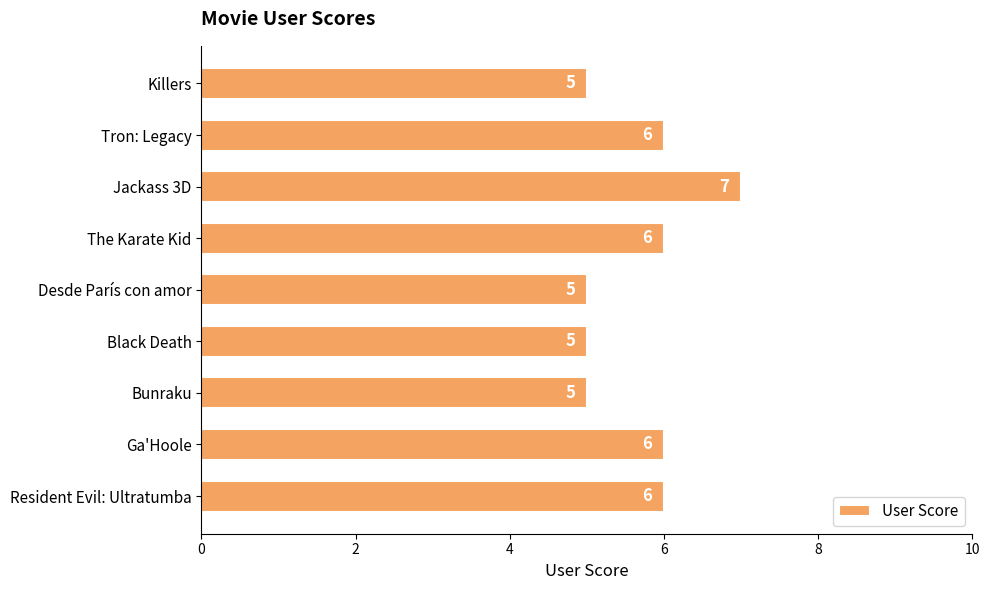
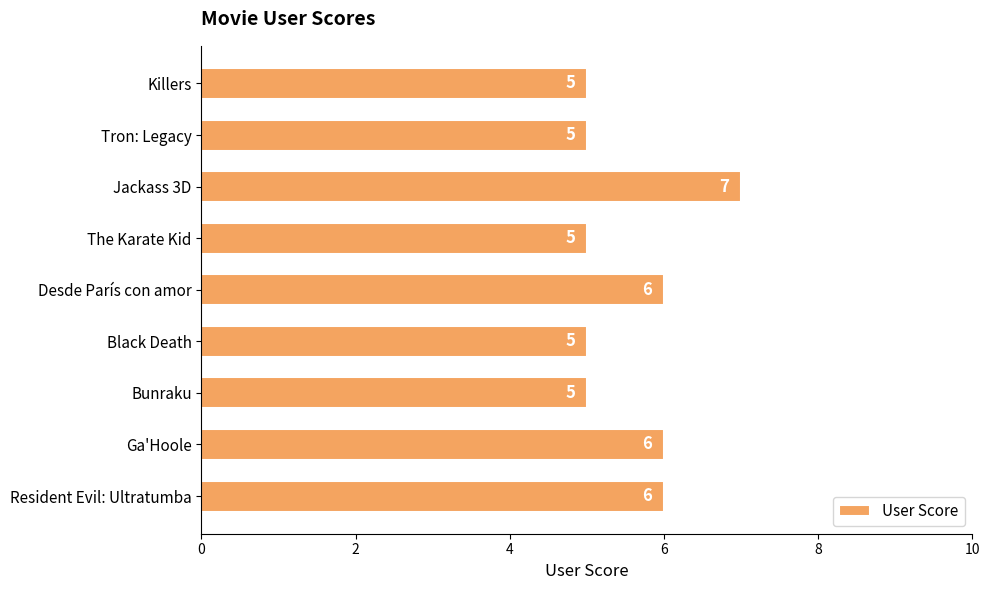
Tron: Legacy: 6 -> 5
The Karate Kid: 6 -> 5
Desde París con amor: 5 -> 6
